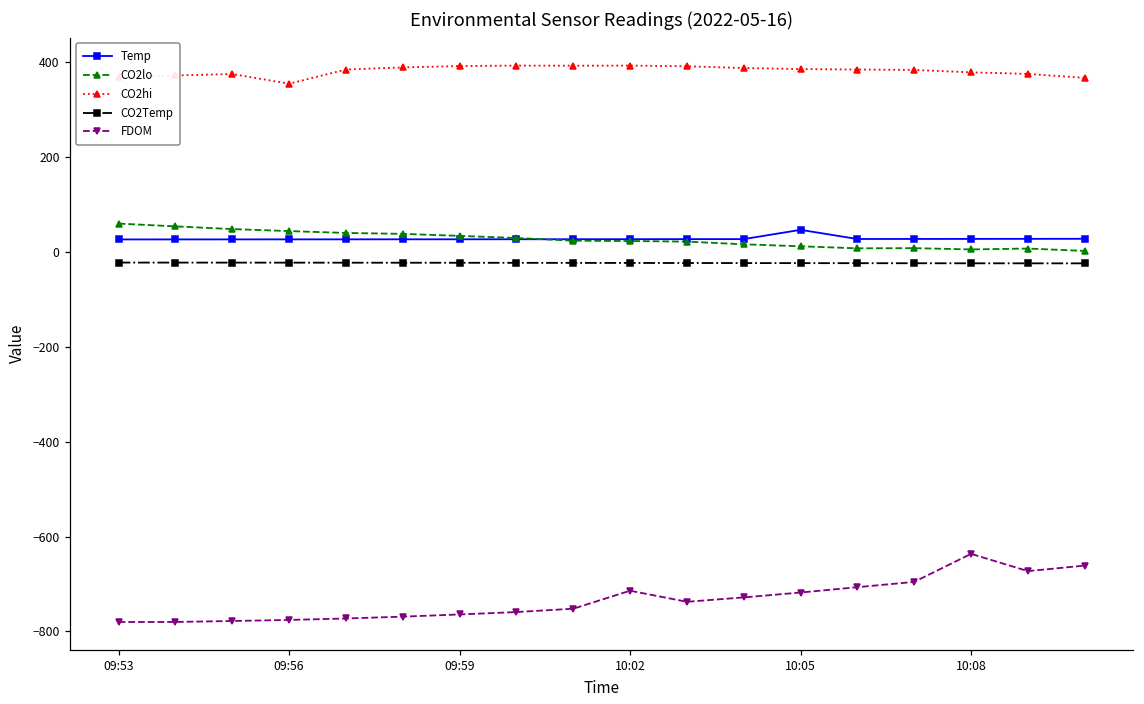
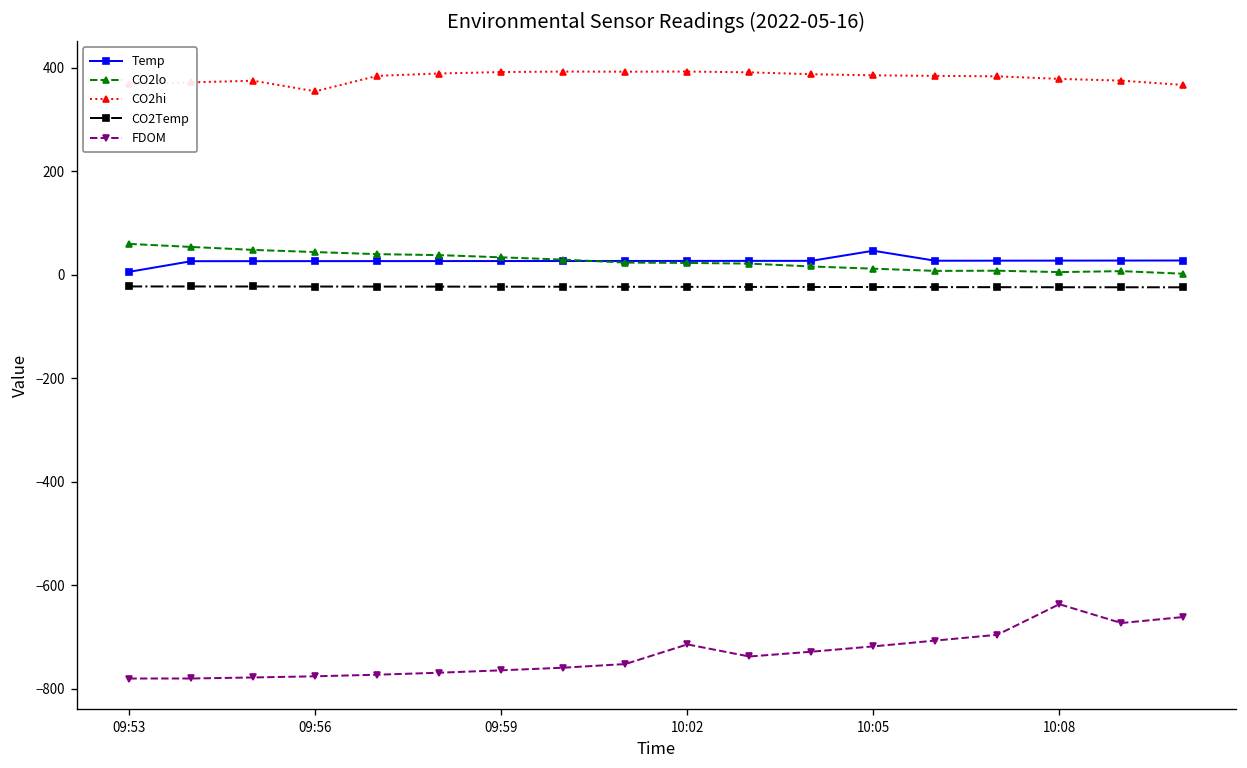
Temp, 09:53: 30 -> 10
